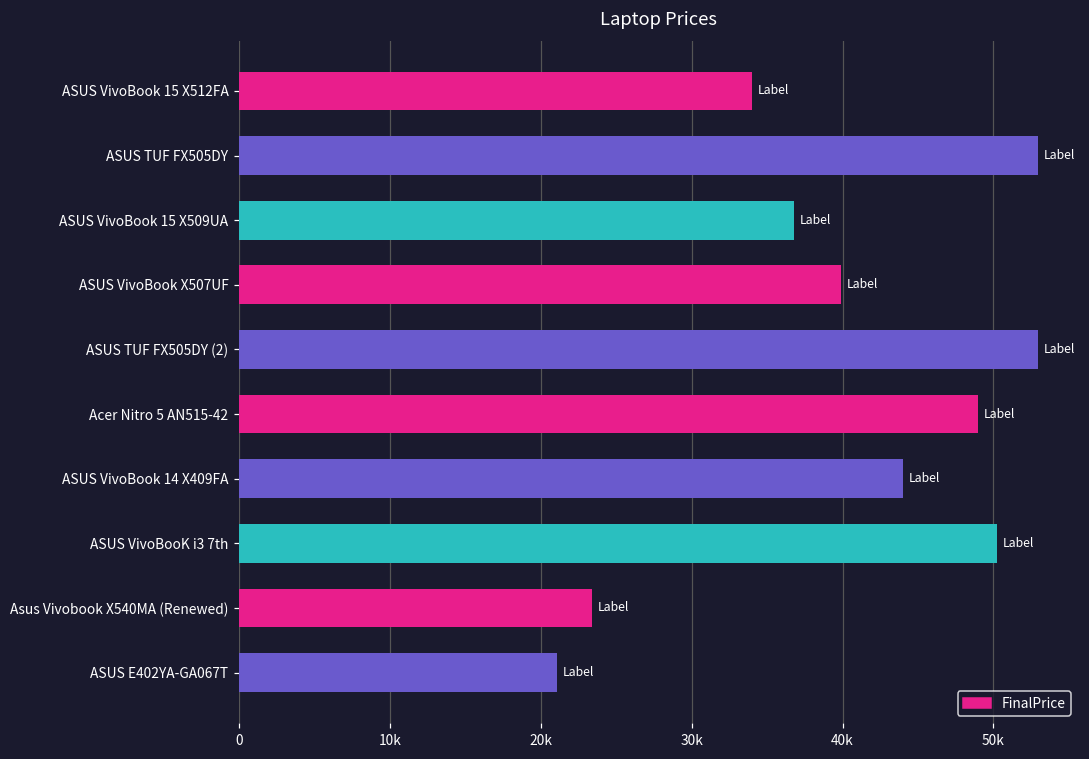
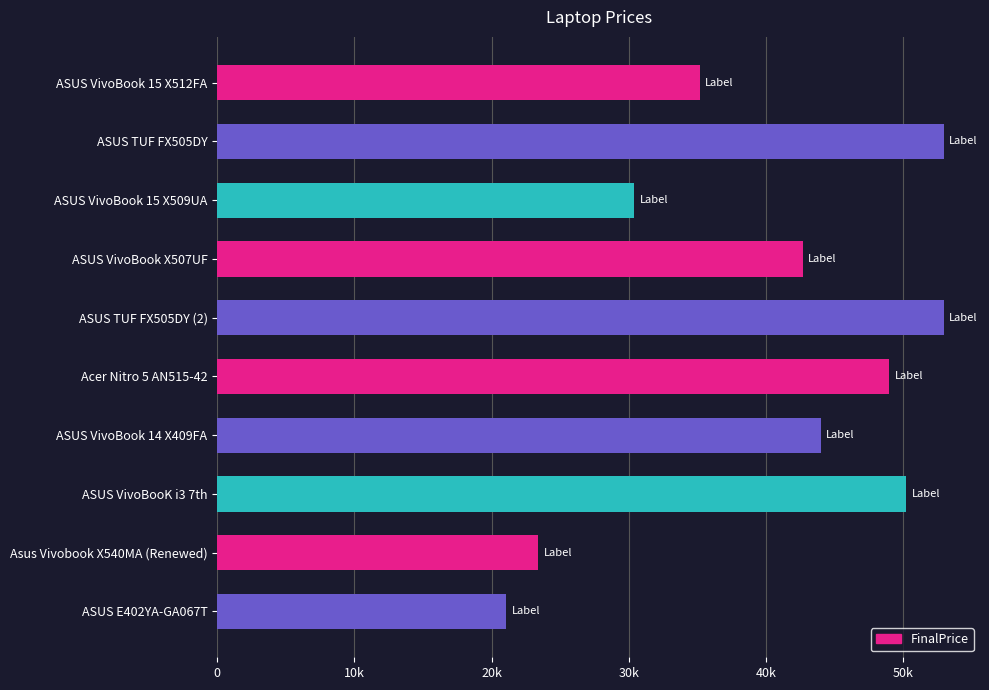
ASUS VivoBook 15 X512FA: 34000 -> 35200
ASUS VivoBook 15 X509UA: 36800 -> 30400
ASUS VivoBook X507UF: 39900 -> 42700
